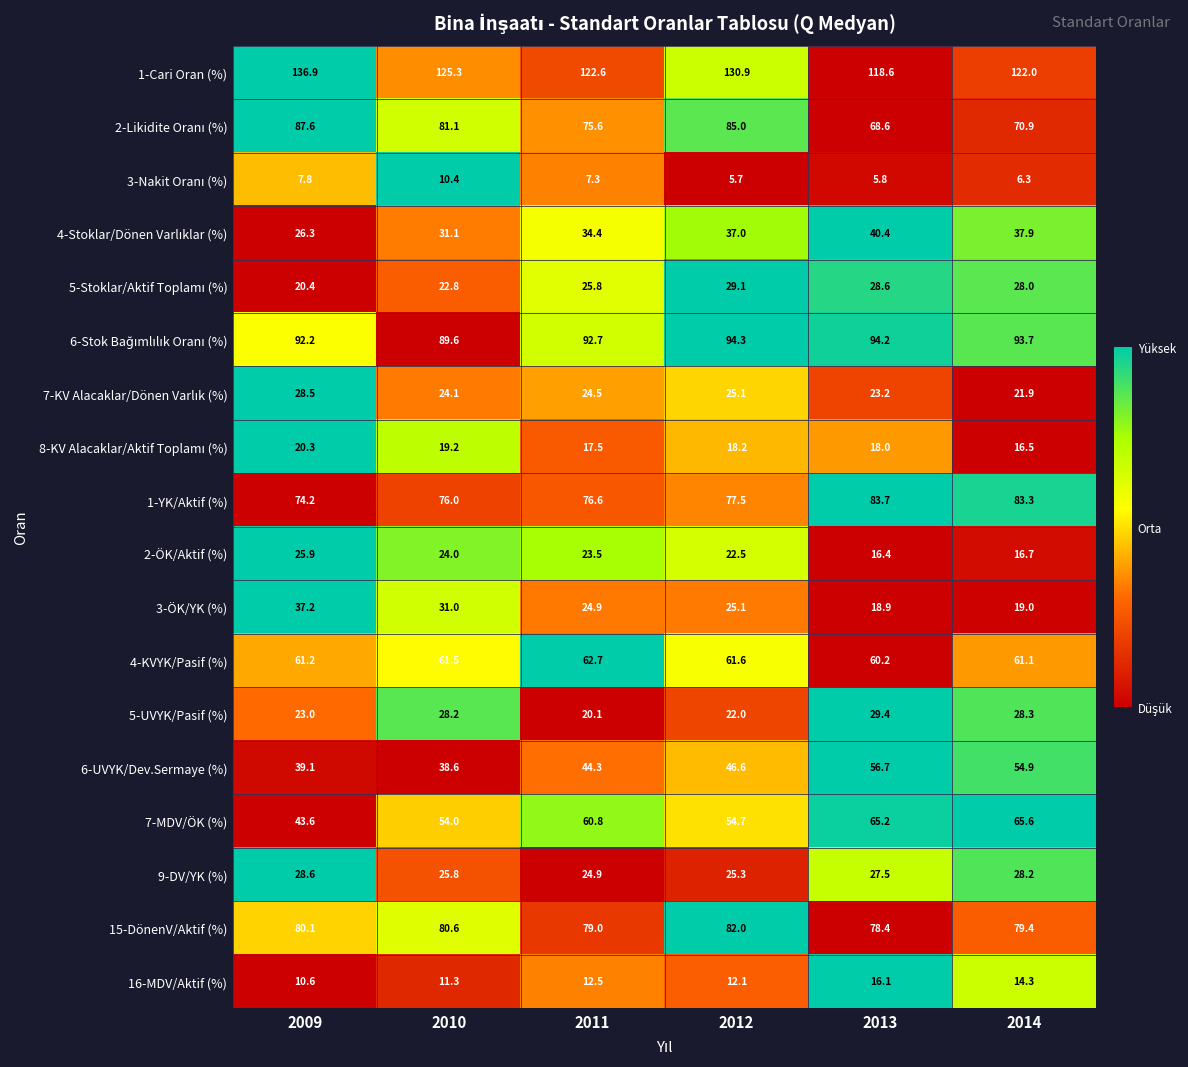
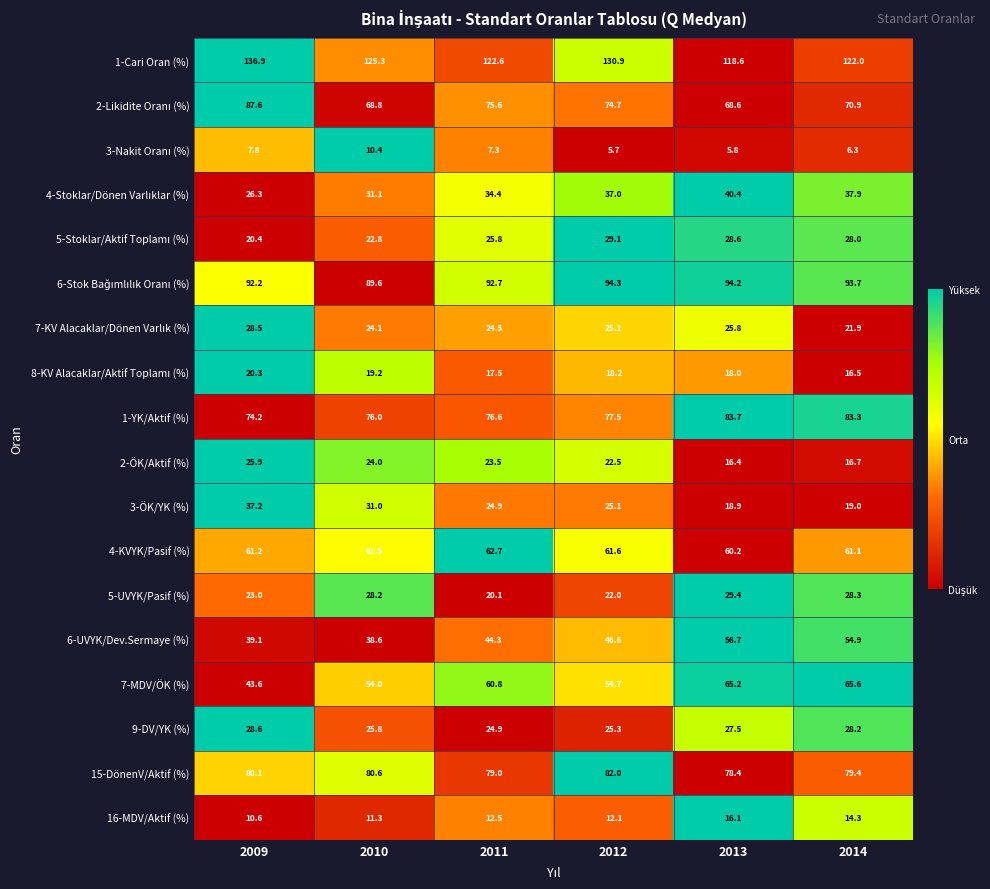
2-Likidite Oranı (%), 2010: 81.1 -> 68.8
2-Likidite Oranı (%), 2012: 85.0 -> 74.7
7-KV Alacaklar/Dönen Varlık (%), 2013: 23.2 -> 25.8
